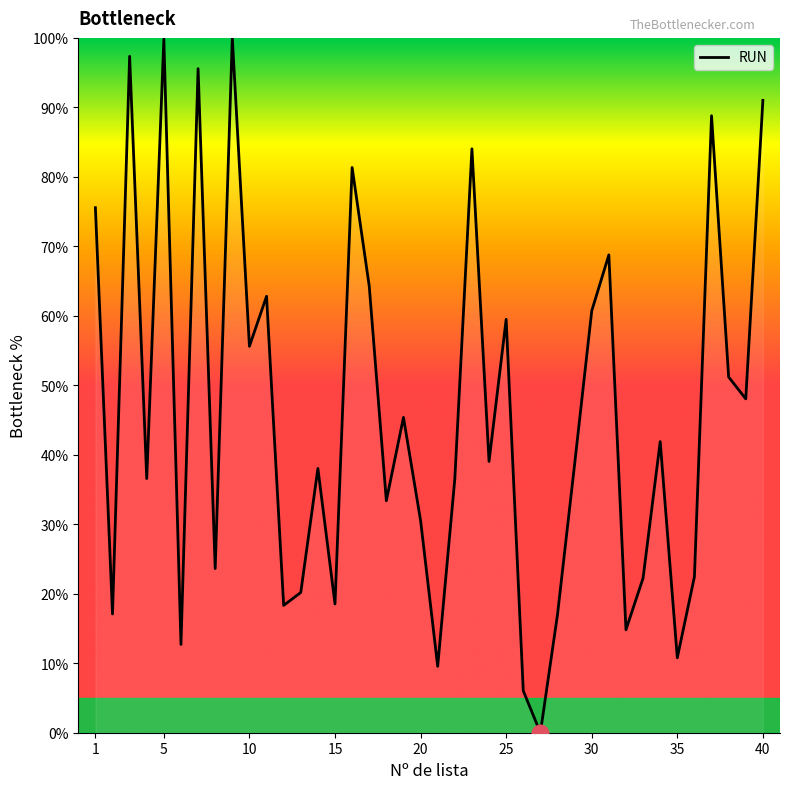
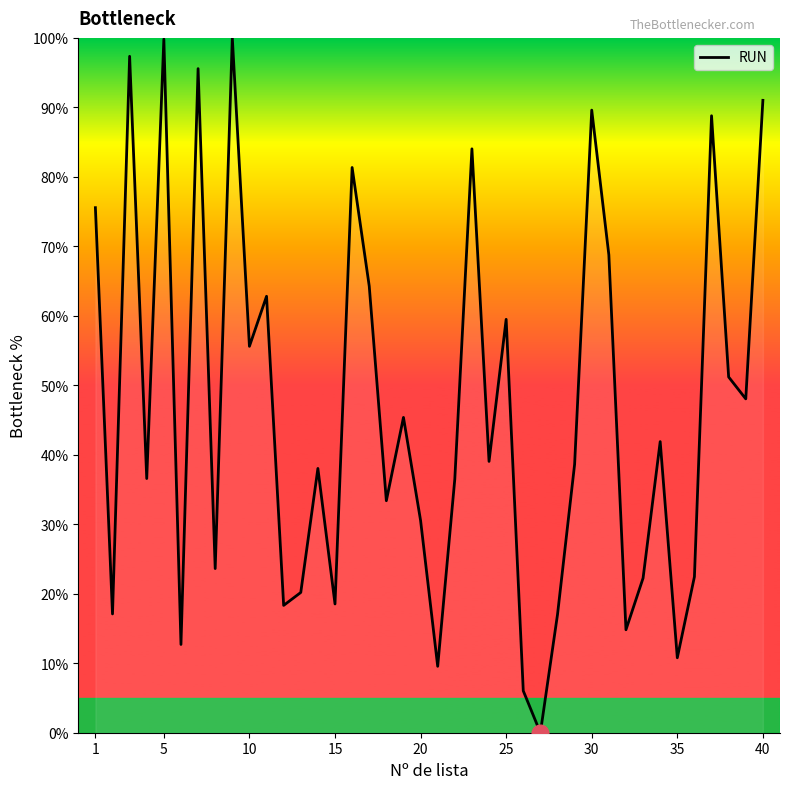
RUN, 30: 61% -> 90%
